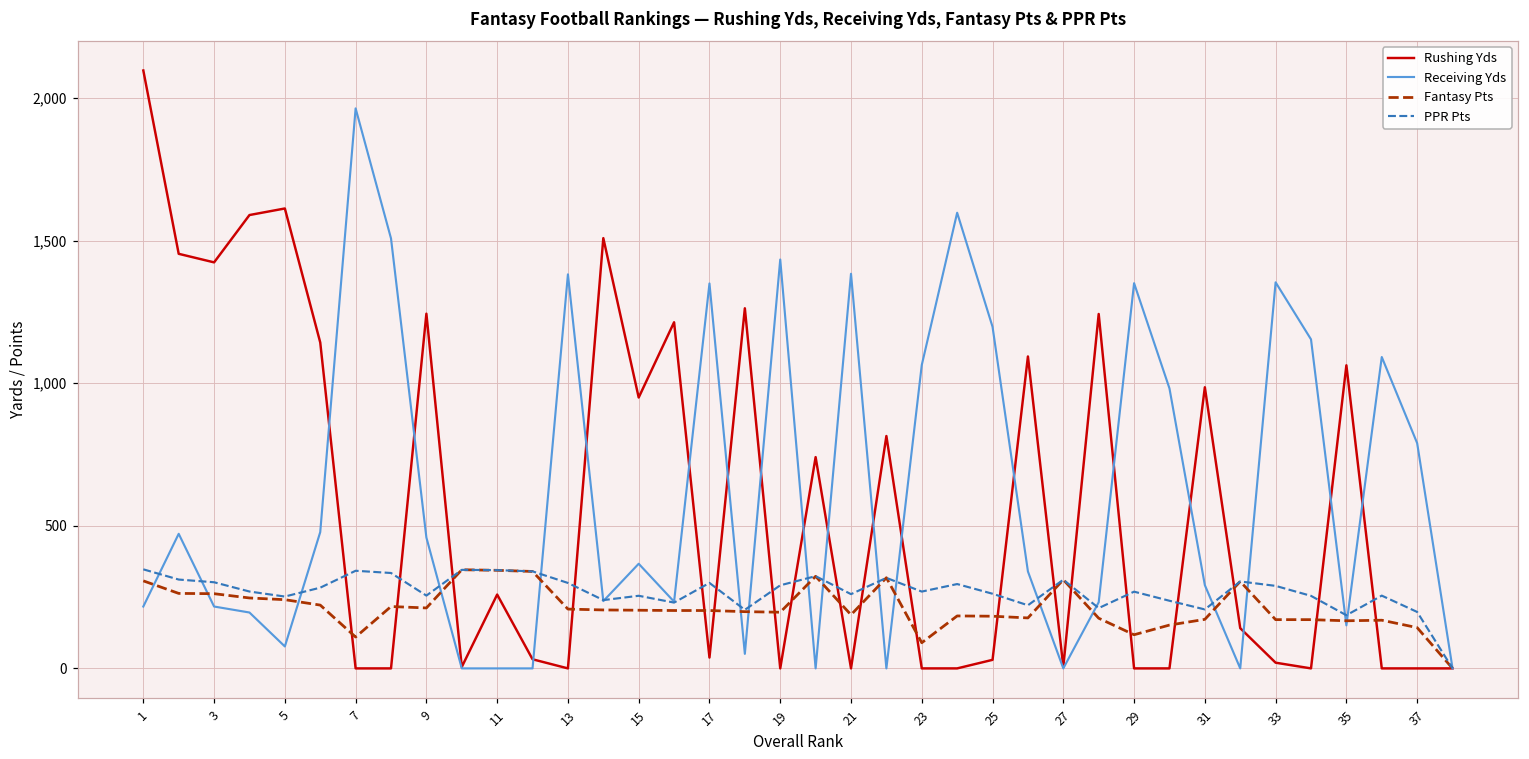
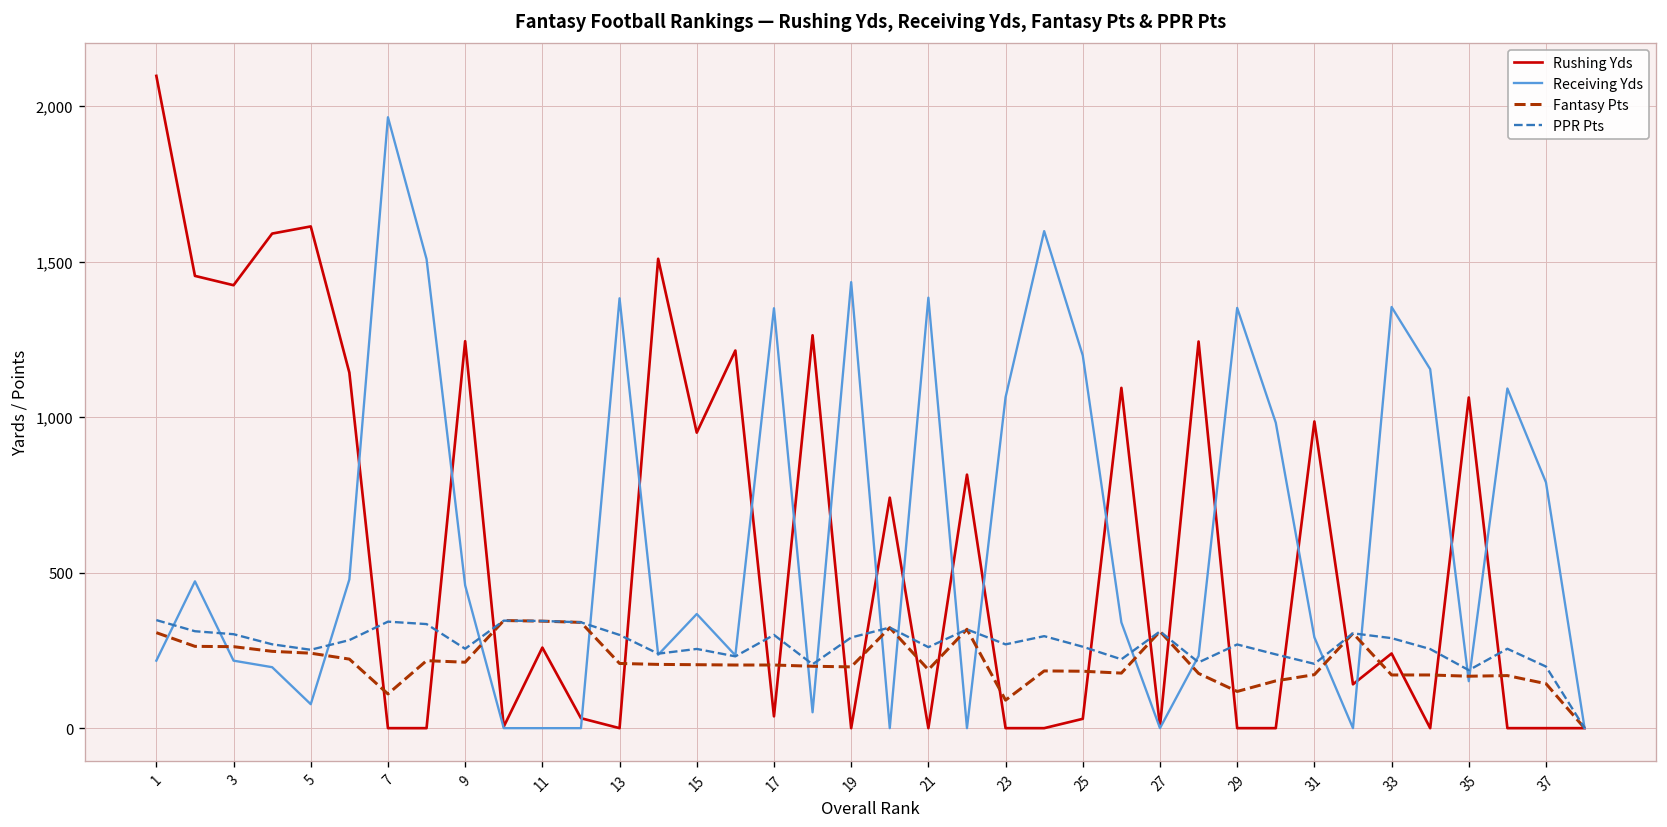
Rushing Yds, 33: 20 -> 240
